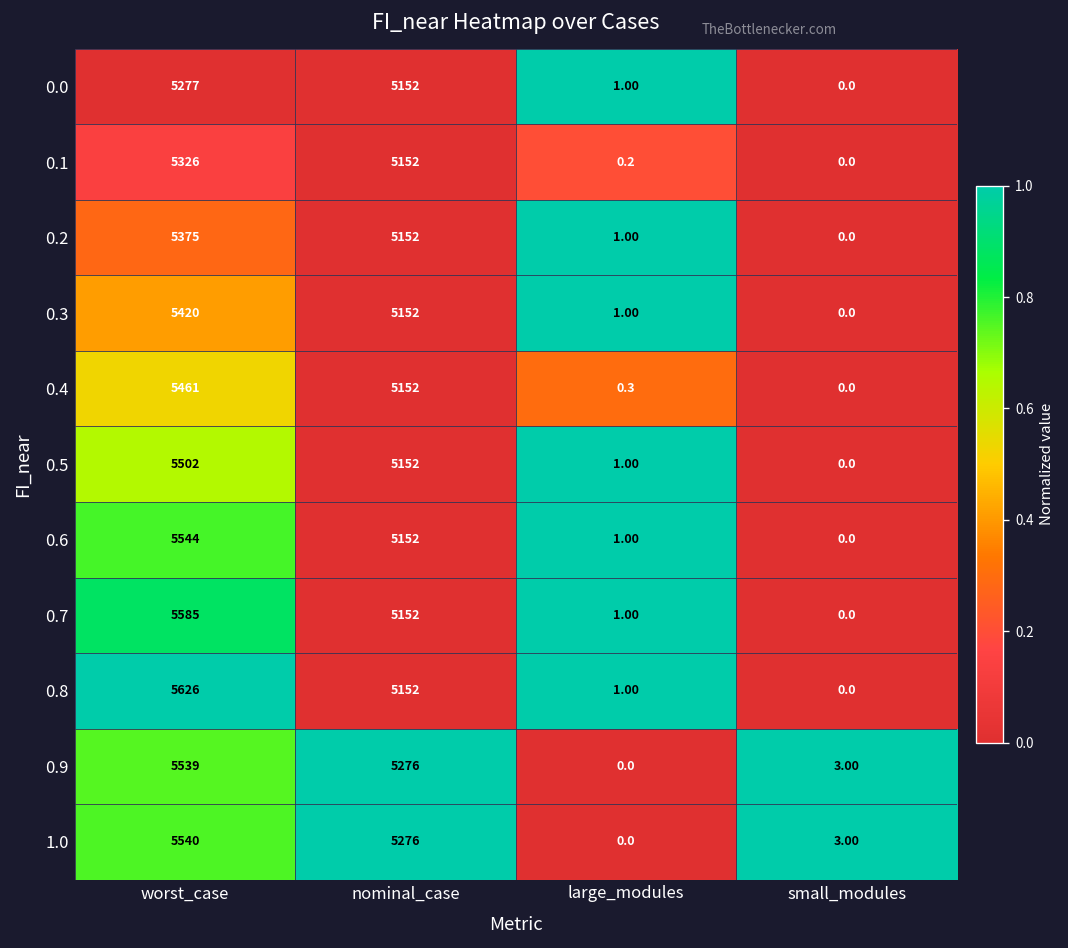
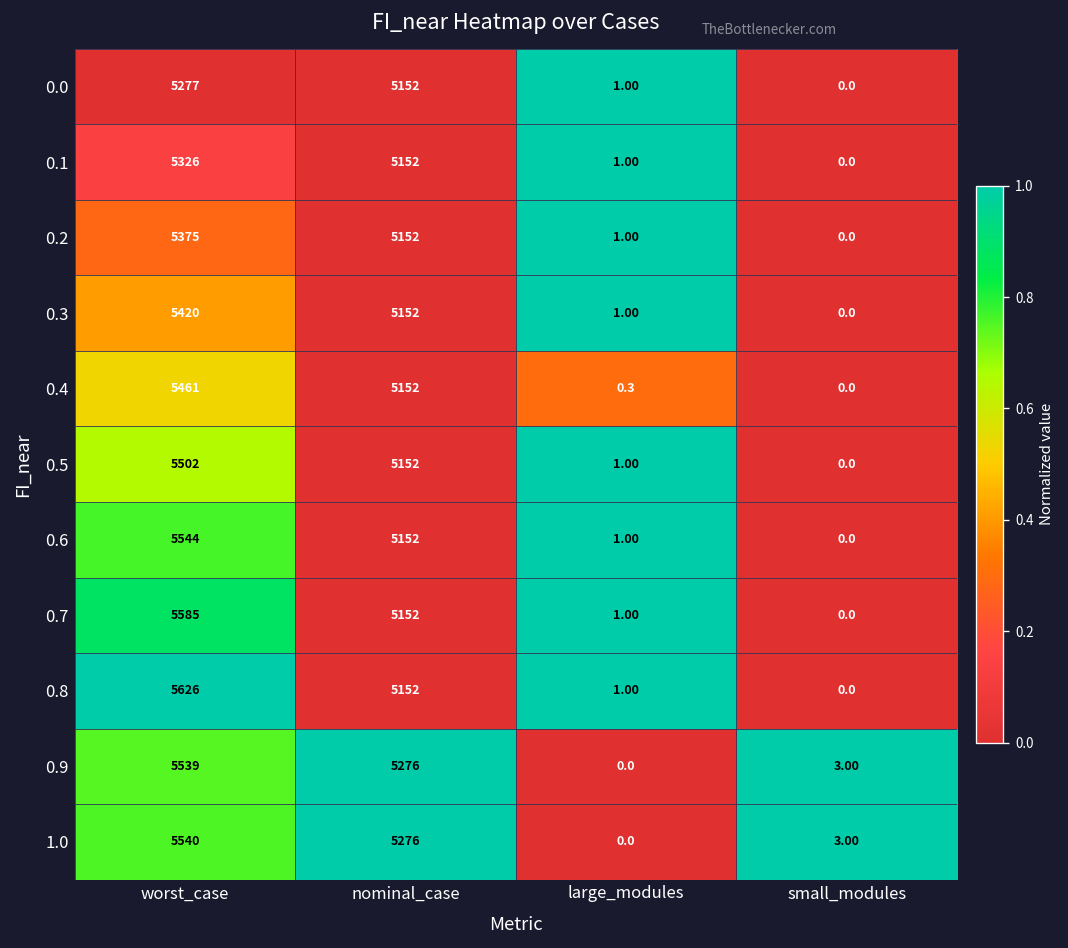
0.1, large_modules: 0.2 -> 1.00
